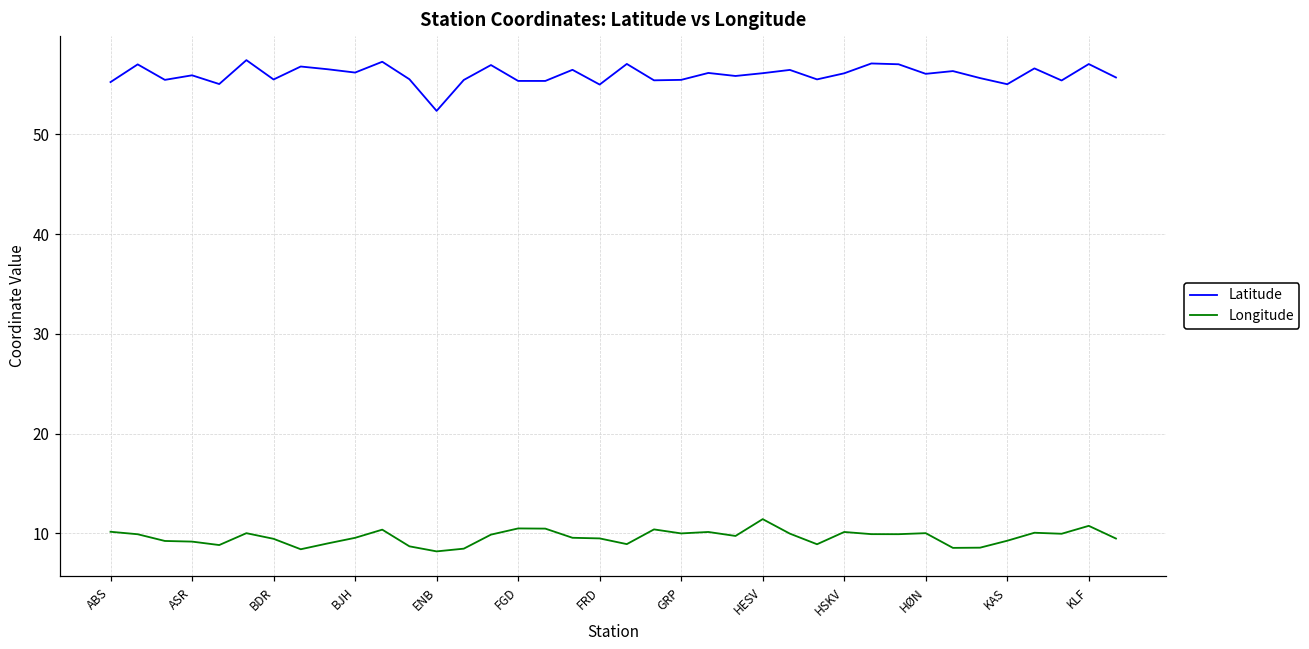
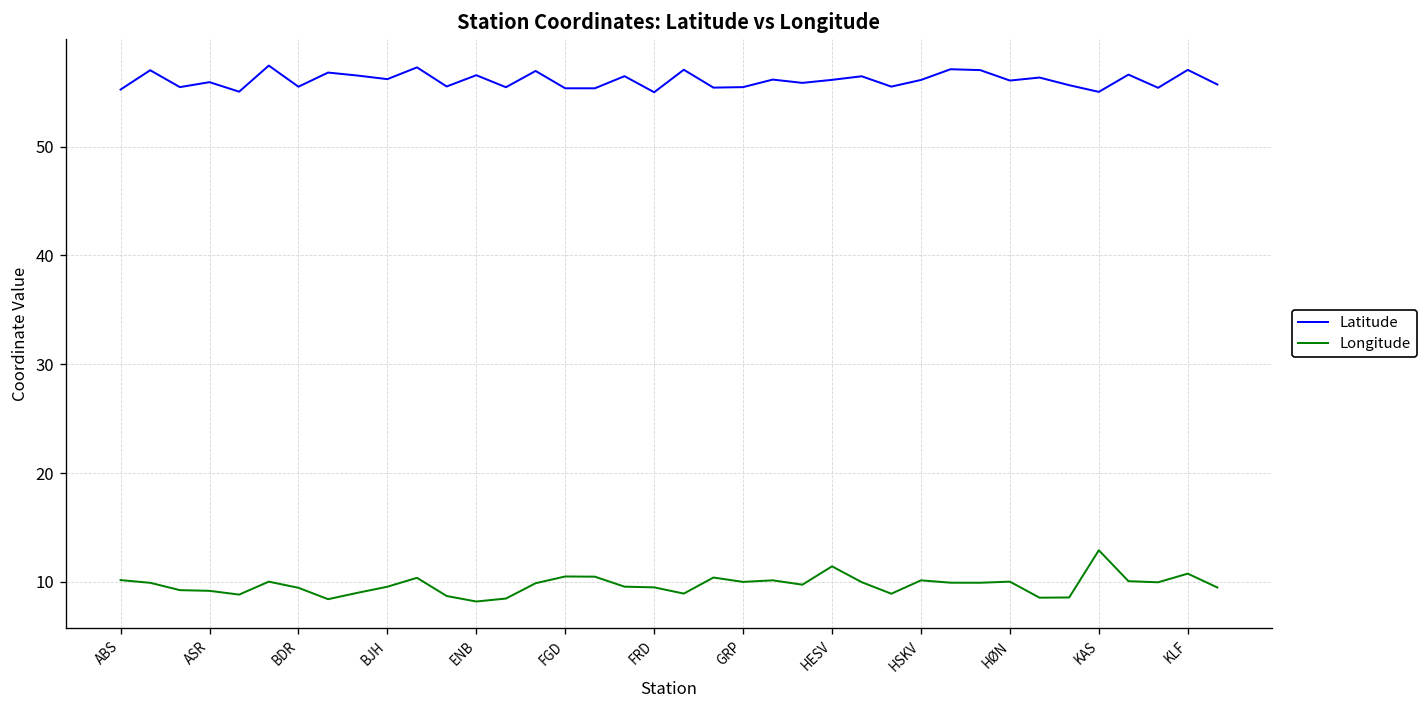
Latitude, ENB: 52 -> 57
Longitude, KAS: 9 -> 13
